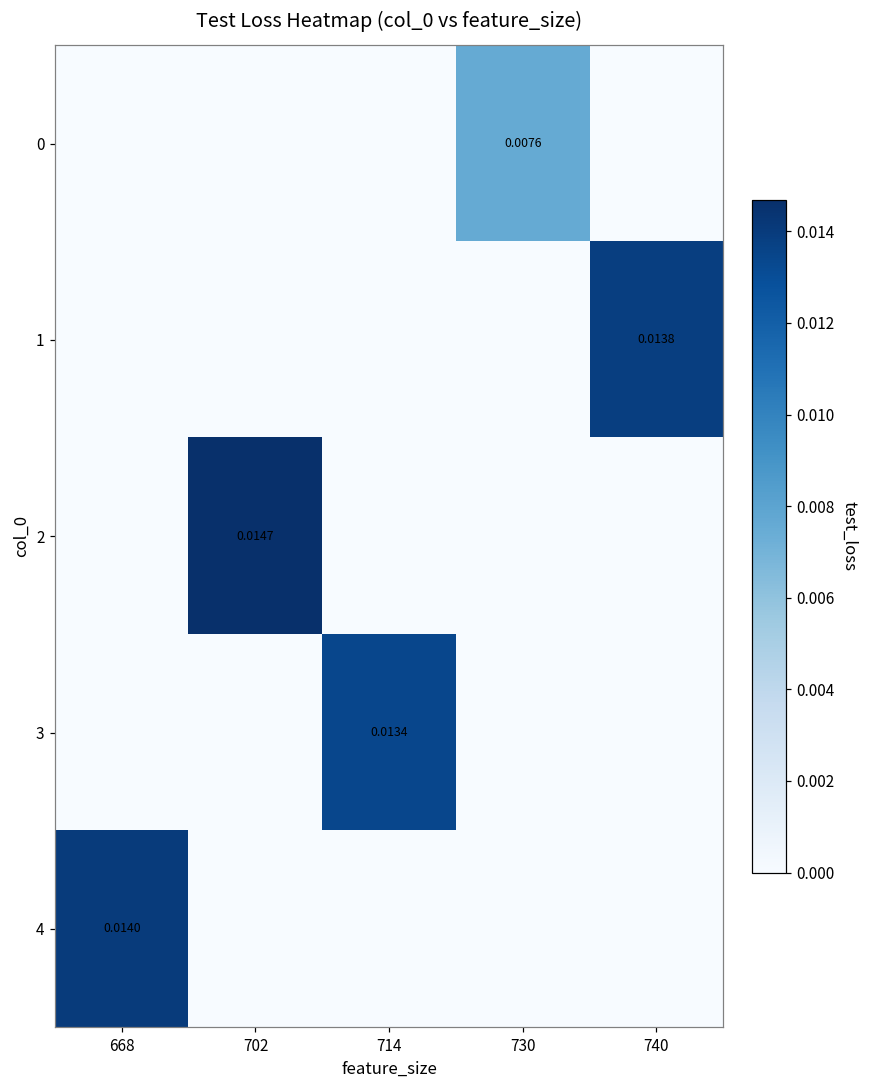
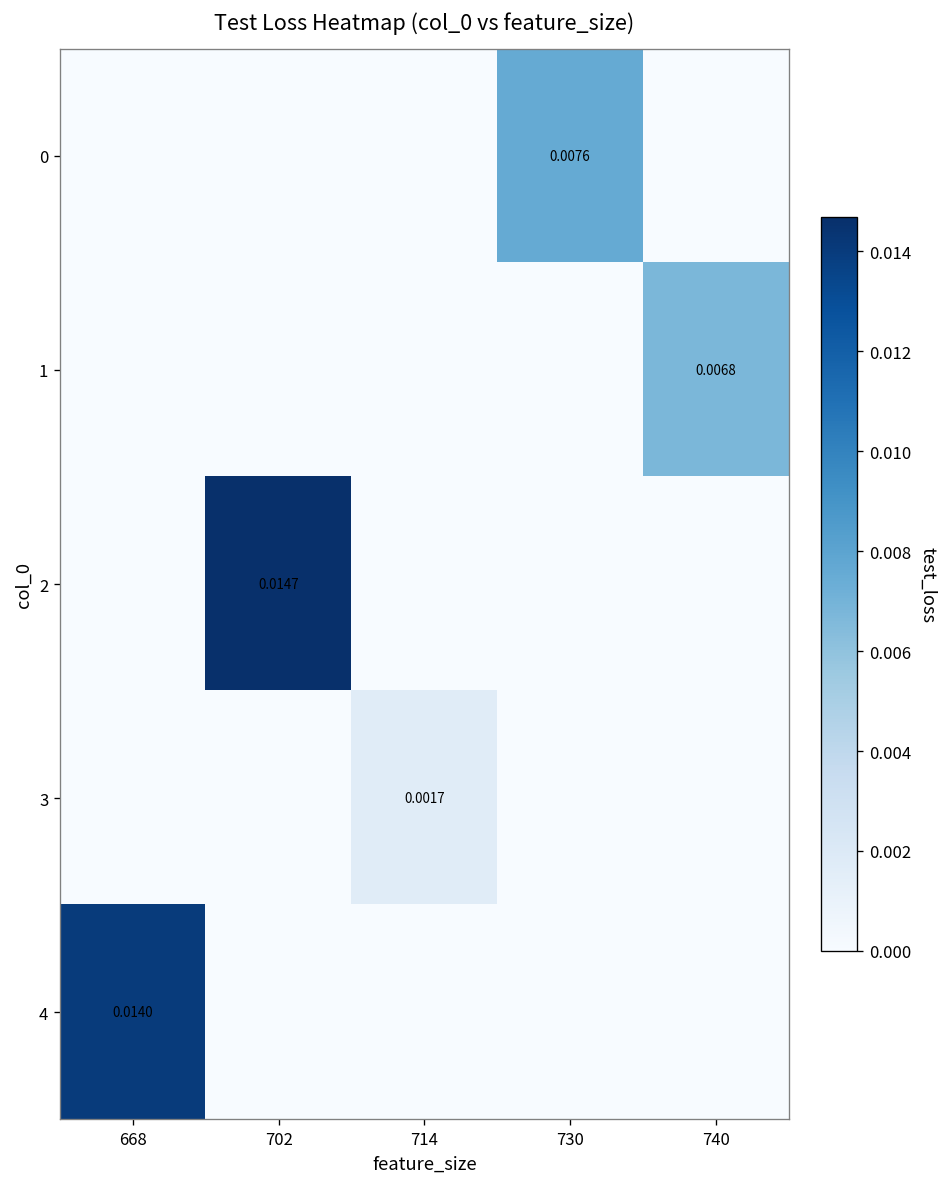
1, 740: 0.0138 -> 0.0068
3, 714: 0.0134 -> 0.0017
